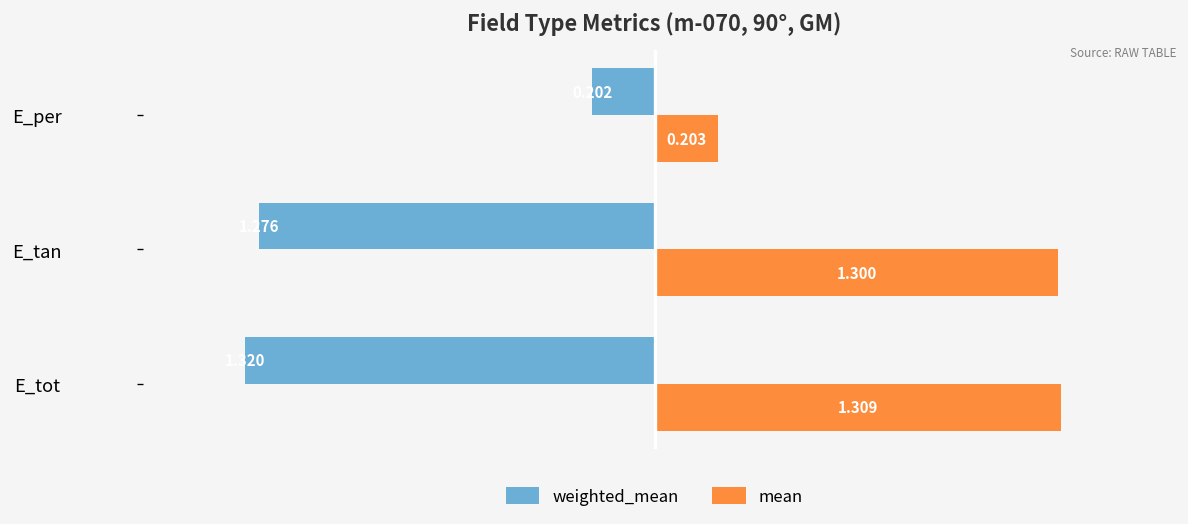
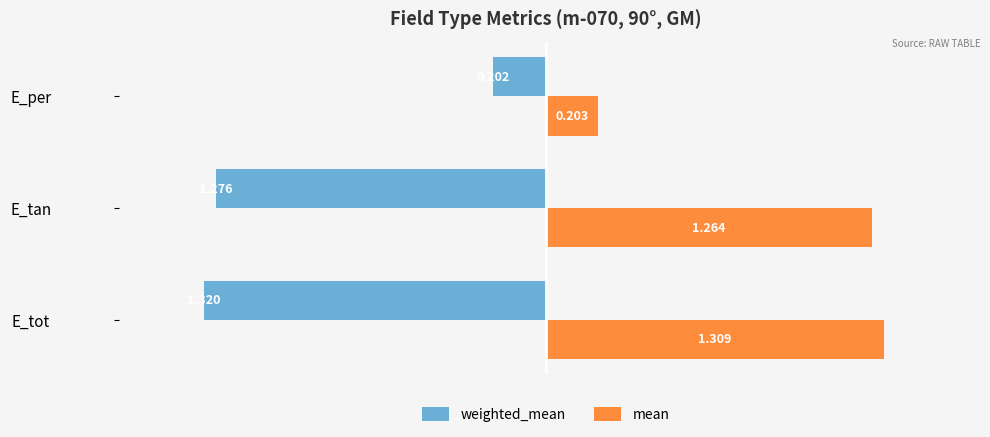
mean, E_tan: 1.300 -> 1.264
